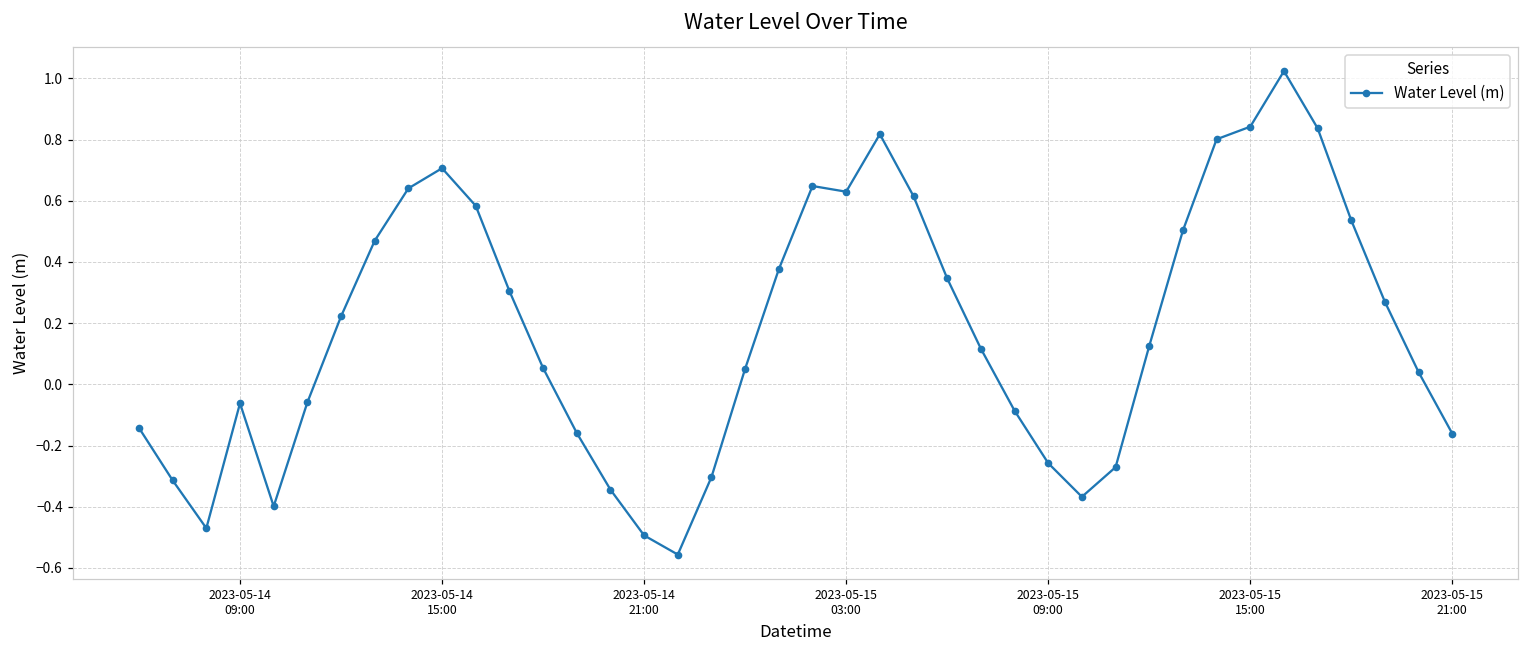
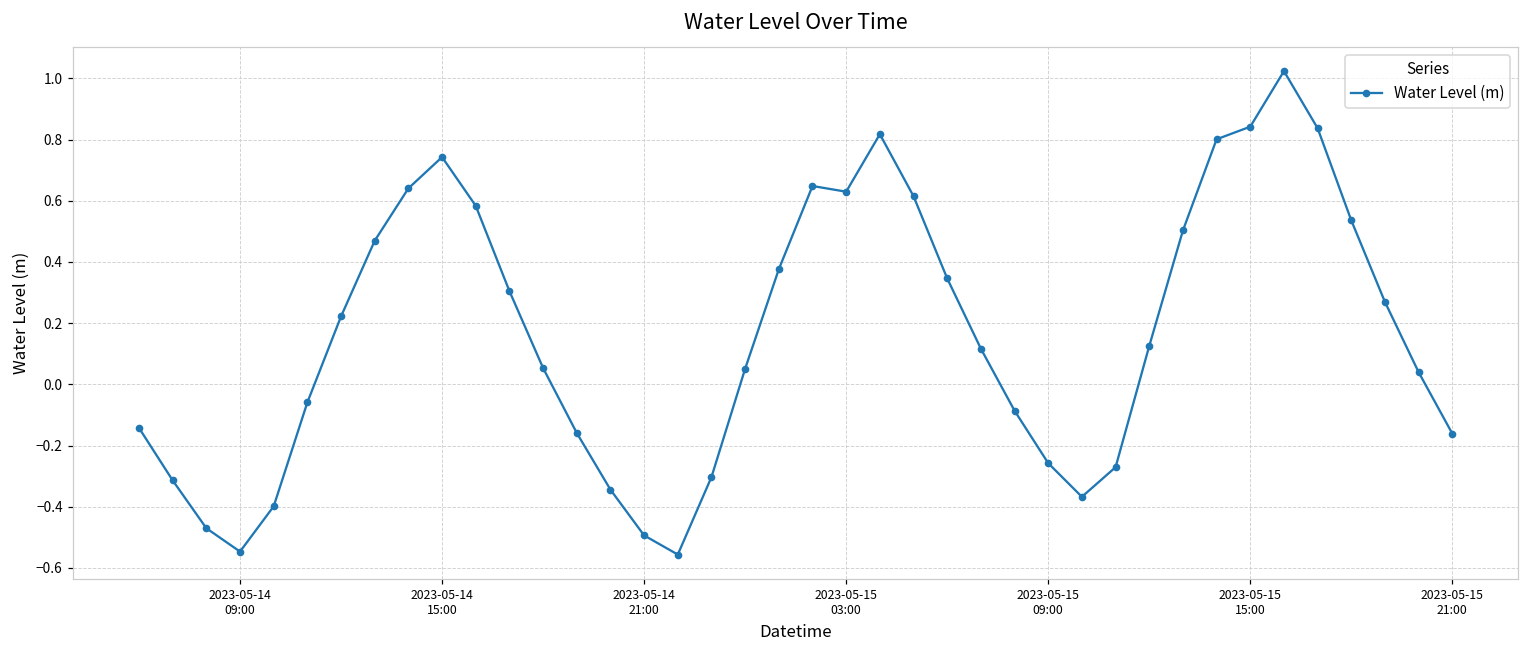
2023-05-14 09:00: -0.06 -> -0.55
2023-05-14 15:00: 0.71 -> 0.74
